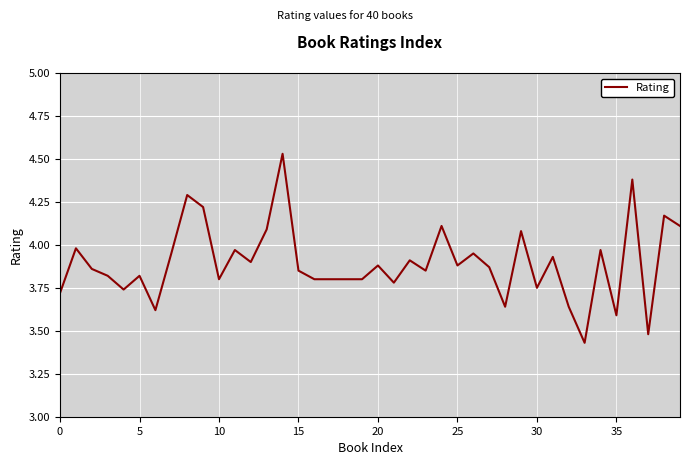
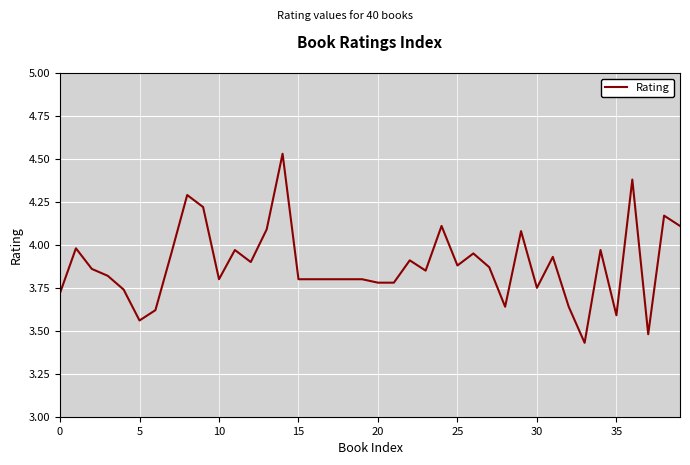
5: 3.82 -> 3.56
15: 3.85 -> 3.80
20: 3.88 -> 3.78
